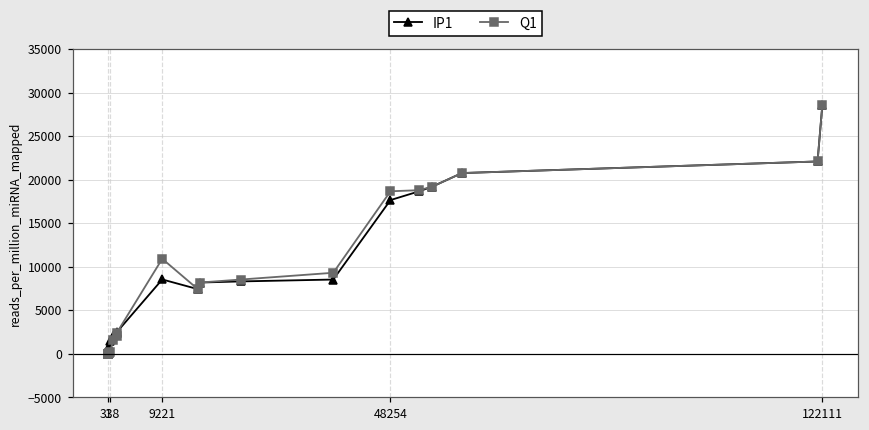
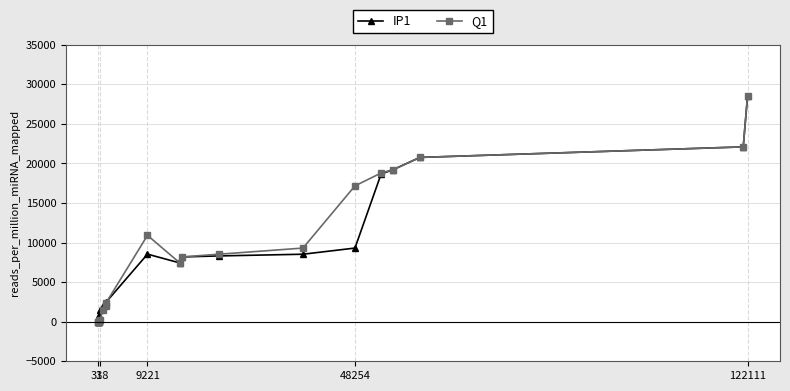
IP1, 48254: 18000 -> 9000
Q1, 48254: 19000 -> 17000
